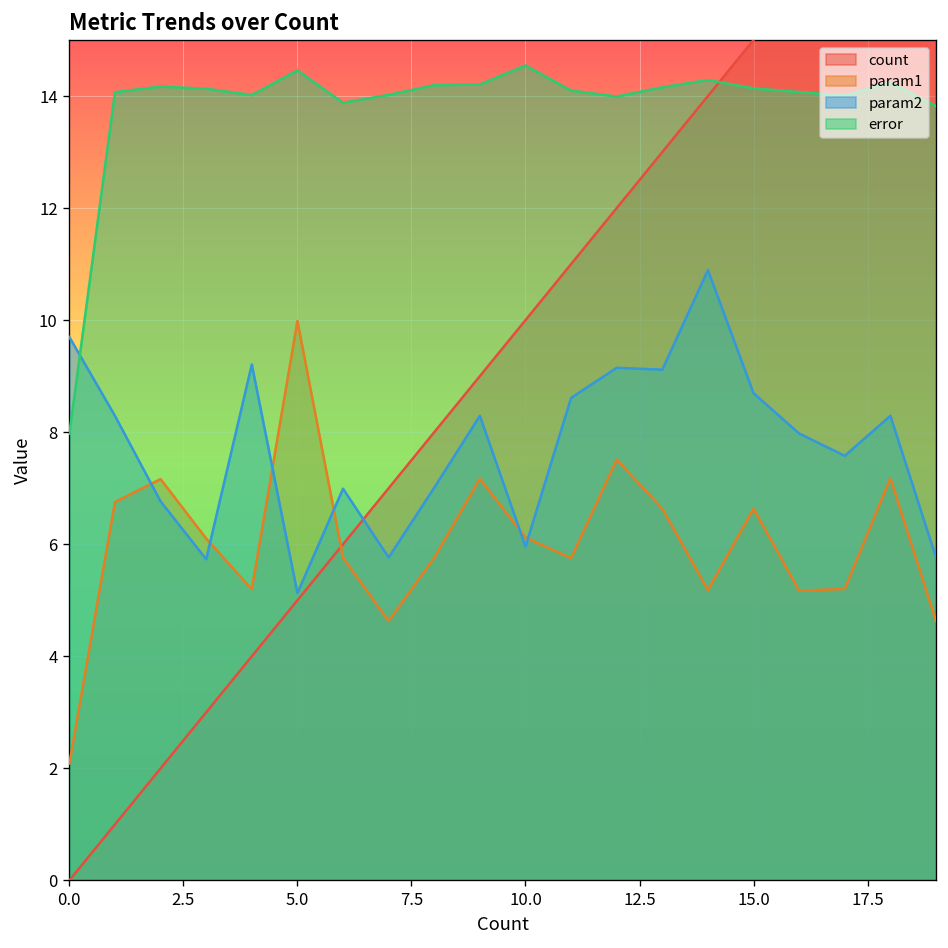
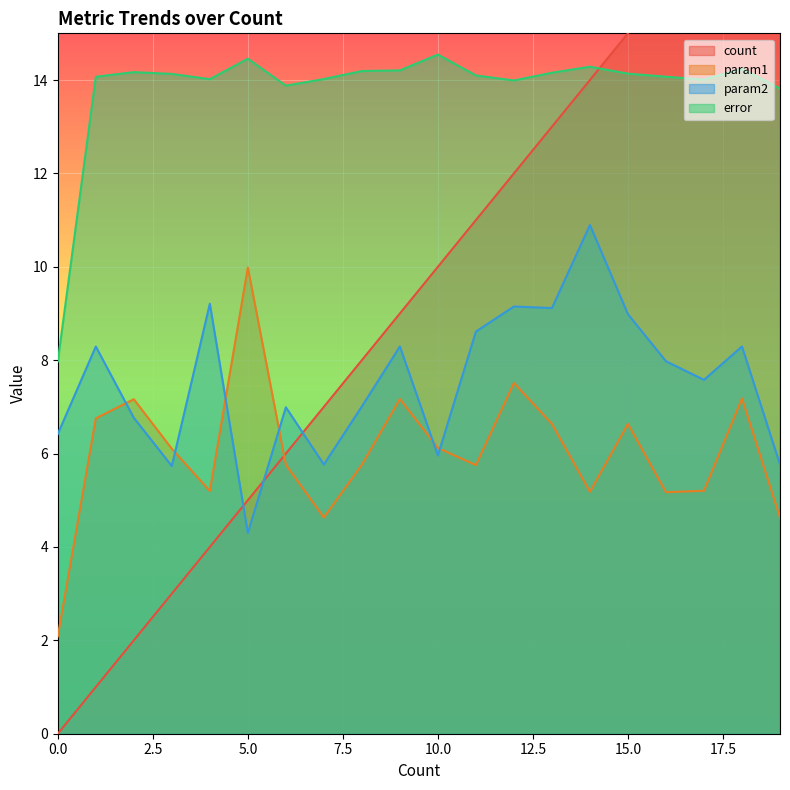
param2, 0.0: 9.7 -> 6.4
param2, 5.0: 5.1 -> 4.3
param2, 15.0: 8.7 -> 9.0
